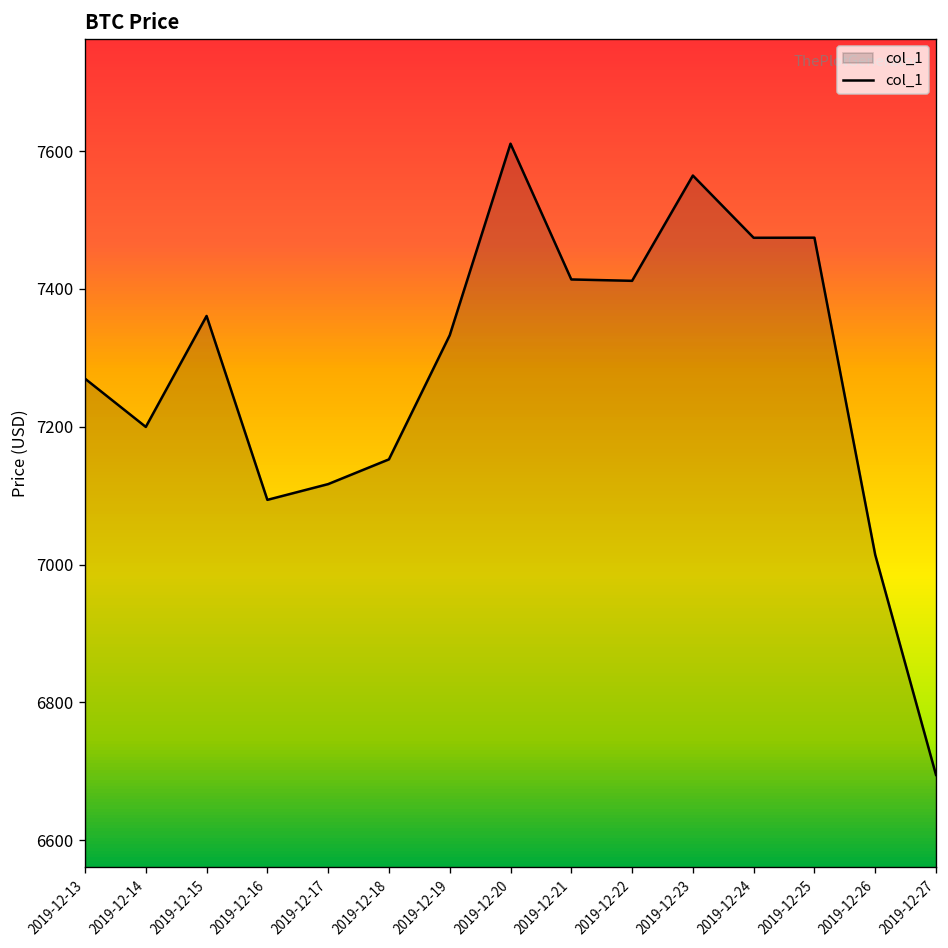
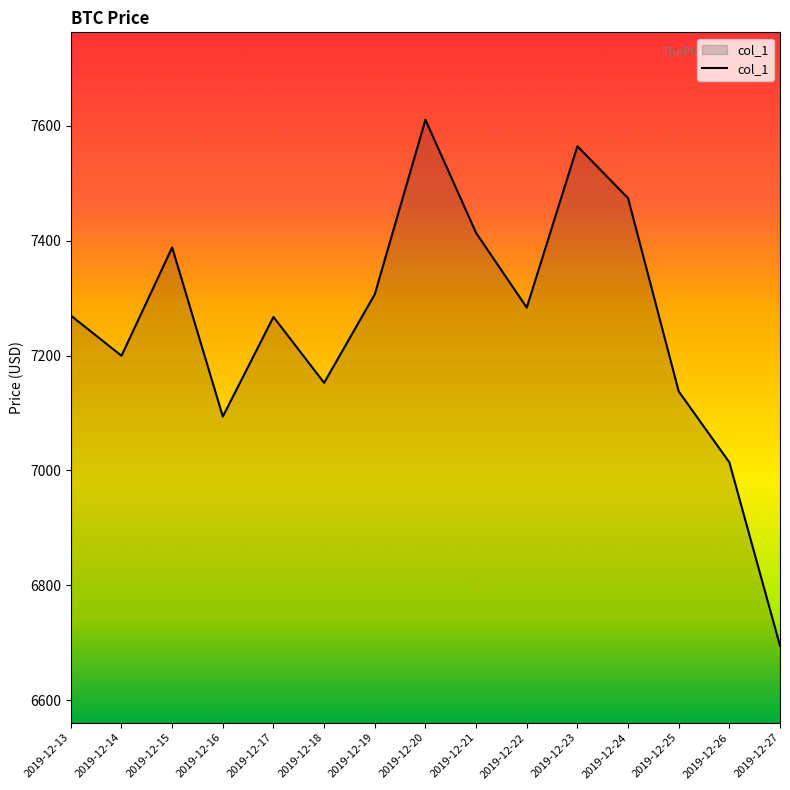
2019-12-15: 7360 -> 7390
2019-12-17: 7120 -> 7270
2019-12-19: 7330 -> 7310
2019-12-22: 7410 -> 7280
2019-12-25: 7470 -> 7140
